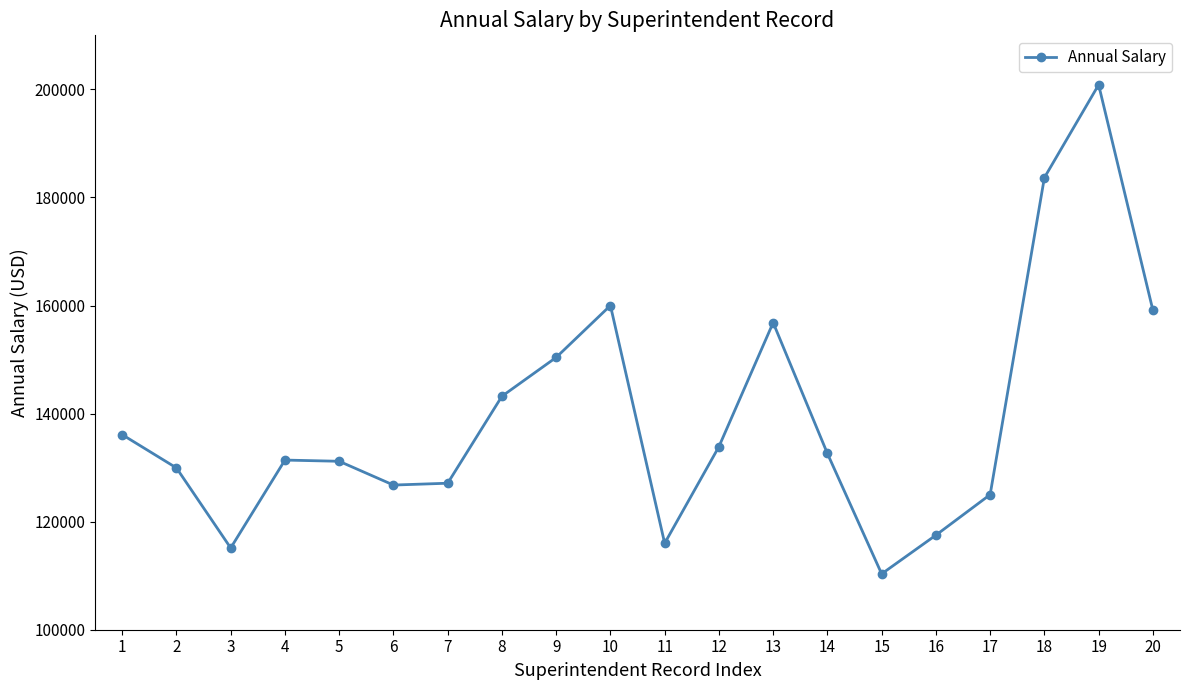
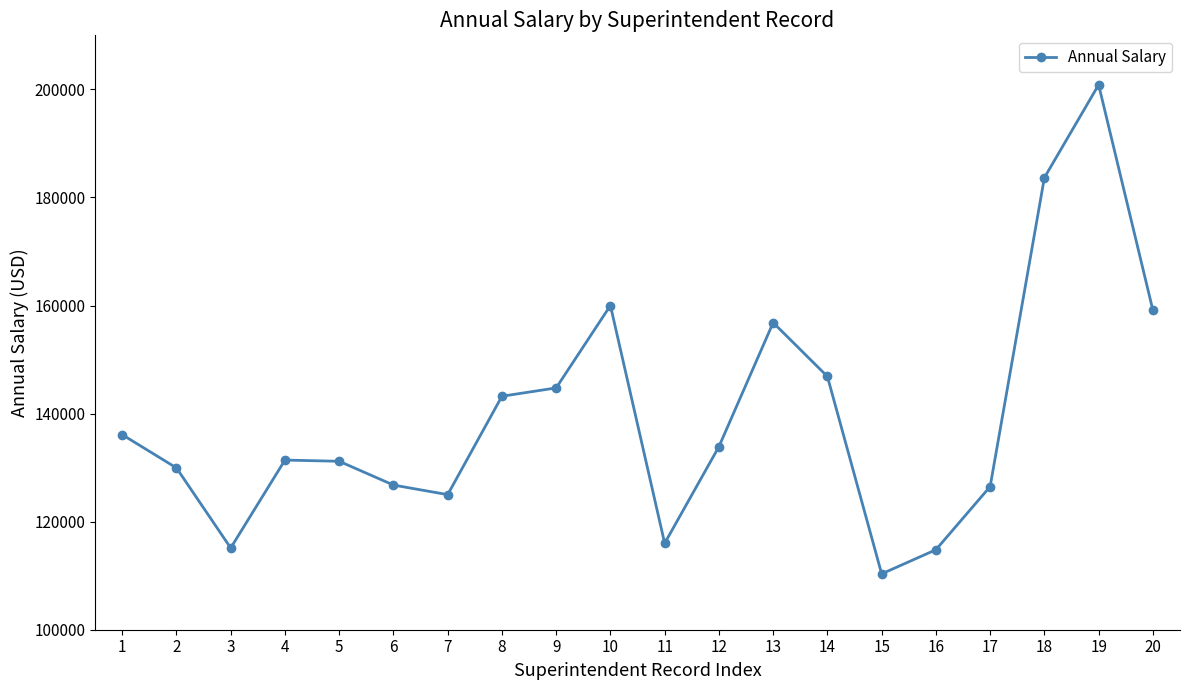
7: 127000 -> 125000
9: 150000 -> 145000
14: 133000 -> 147000
16: 118000 -> 115000
17: 125000 -> 126000
